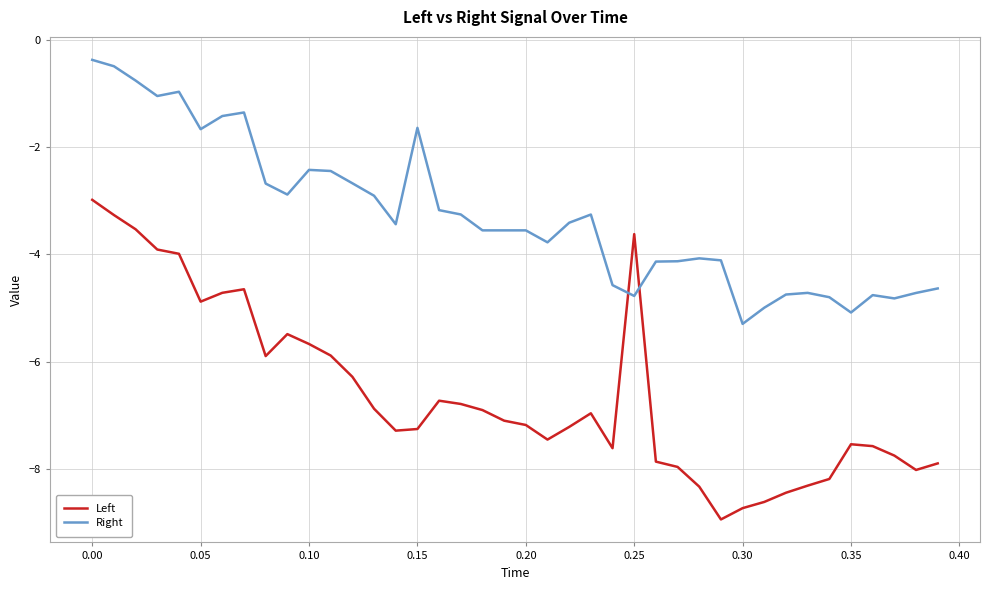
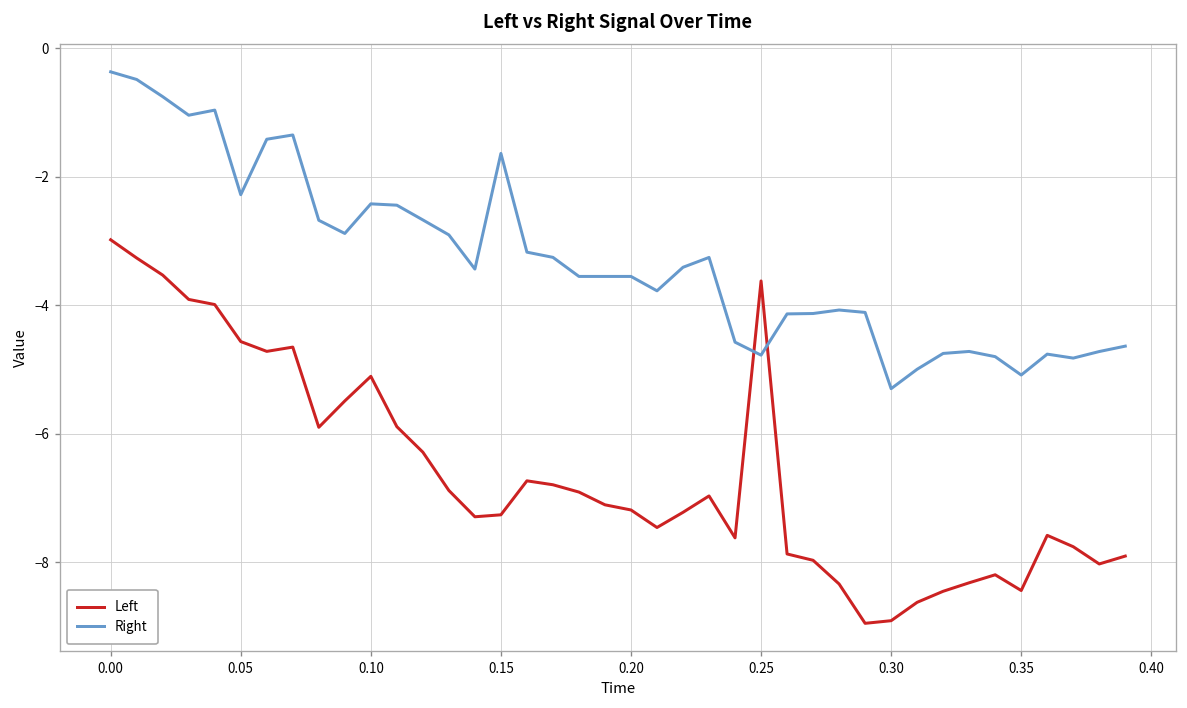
Left, 0.05: -4.9 -> -4.6
Right, 0.05: -1.7 -> -2.3
Left, 0.10: -5.7 -> -5.1
Left, 0.30: -8.7 -> -8.9
Left, 0.35: -7.5 -> -8.4
